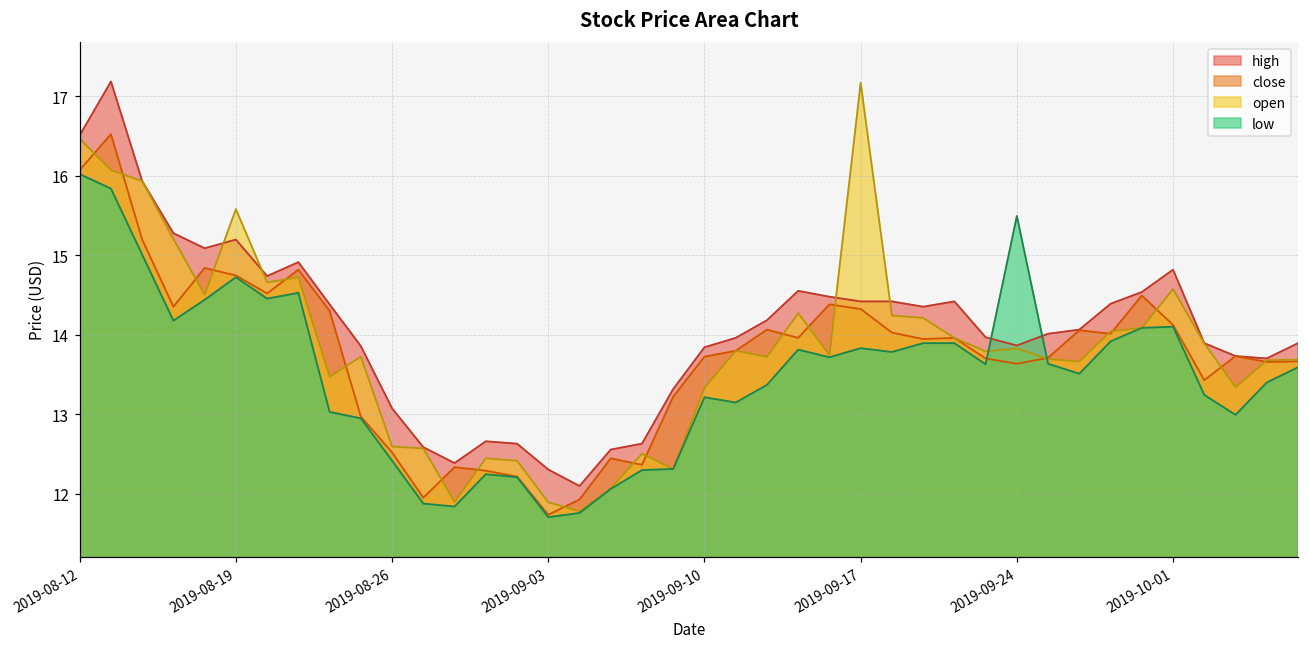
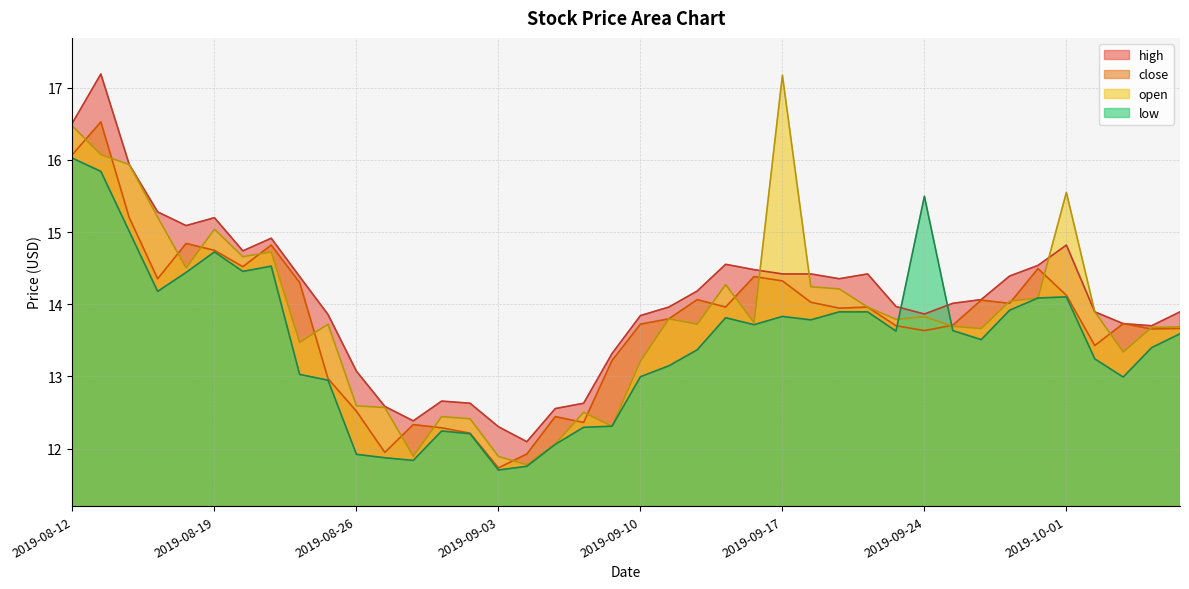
open, 2019-08-19: 15.6 -> 15.0
low, 2019-08-26: 12.4 -> 11.9
open, 2019-09-10: 13.3 -> 13.2
low, 2019-09-10: 13.2 -> 13.0
open, 2019-10-01: 14.6 -> 15.5
